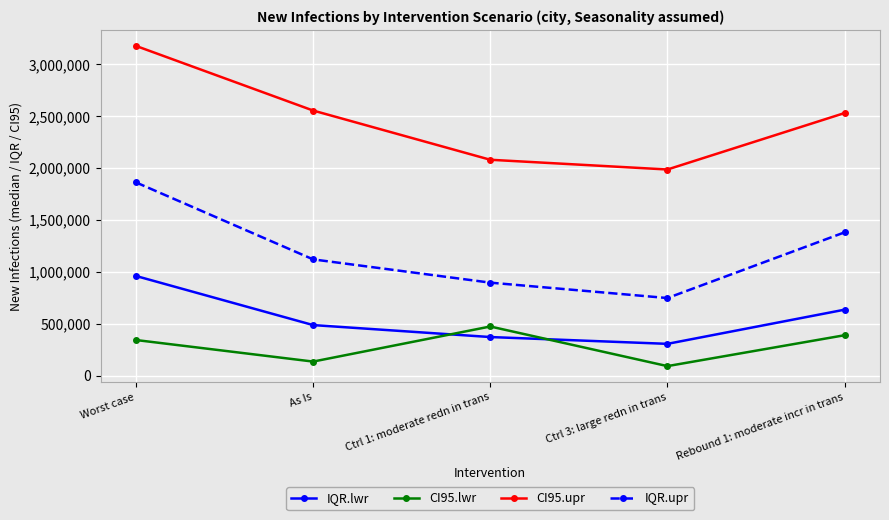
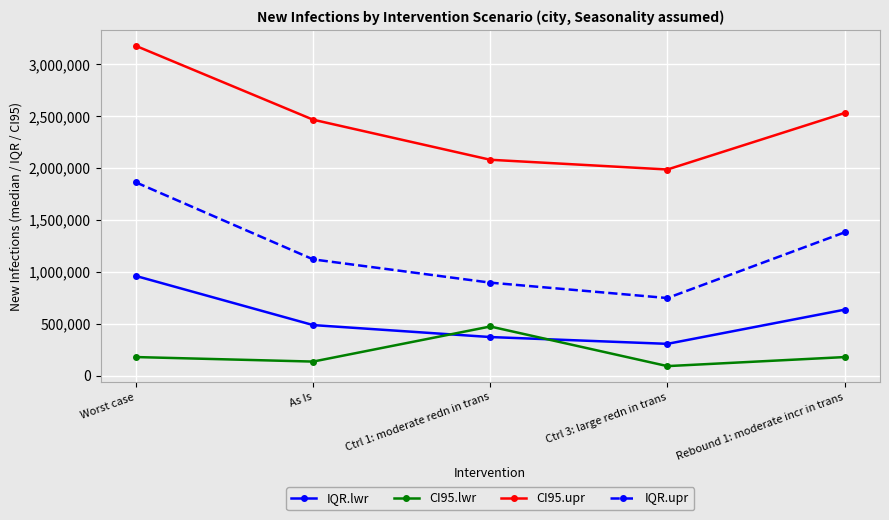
CI95.lwr, Worst case: 340,000 -> 180,000
CI95.upr, As Is: 2,560,000 -> 2,470,000
CI95.lwr, Rebound 1: moderate incr in trans: 390,000 -> 180,000
